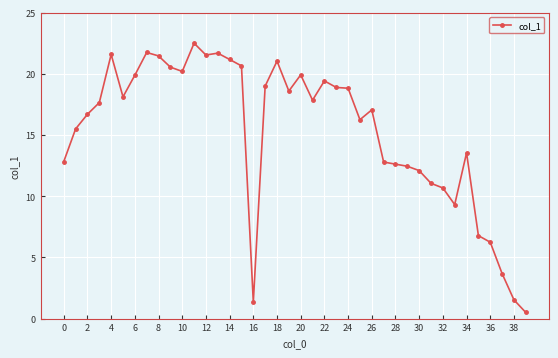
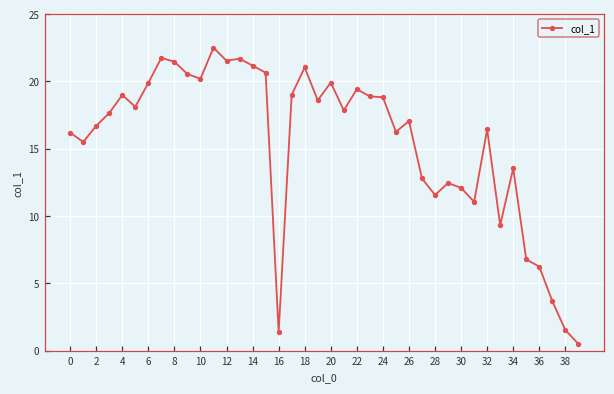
0: 12.8 -> 16.2
4: 21.6 -> 19.0
28: 12.6 -> 11.6
32: 10.7 -> 16.4
